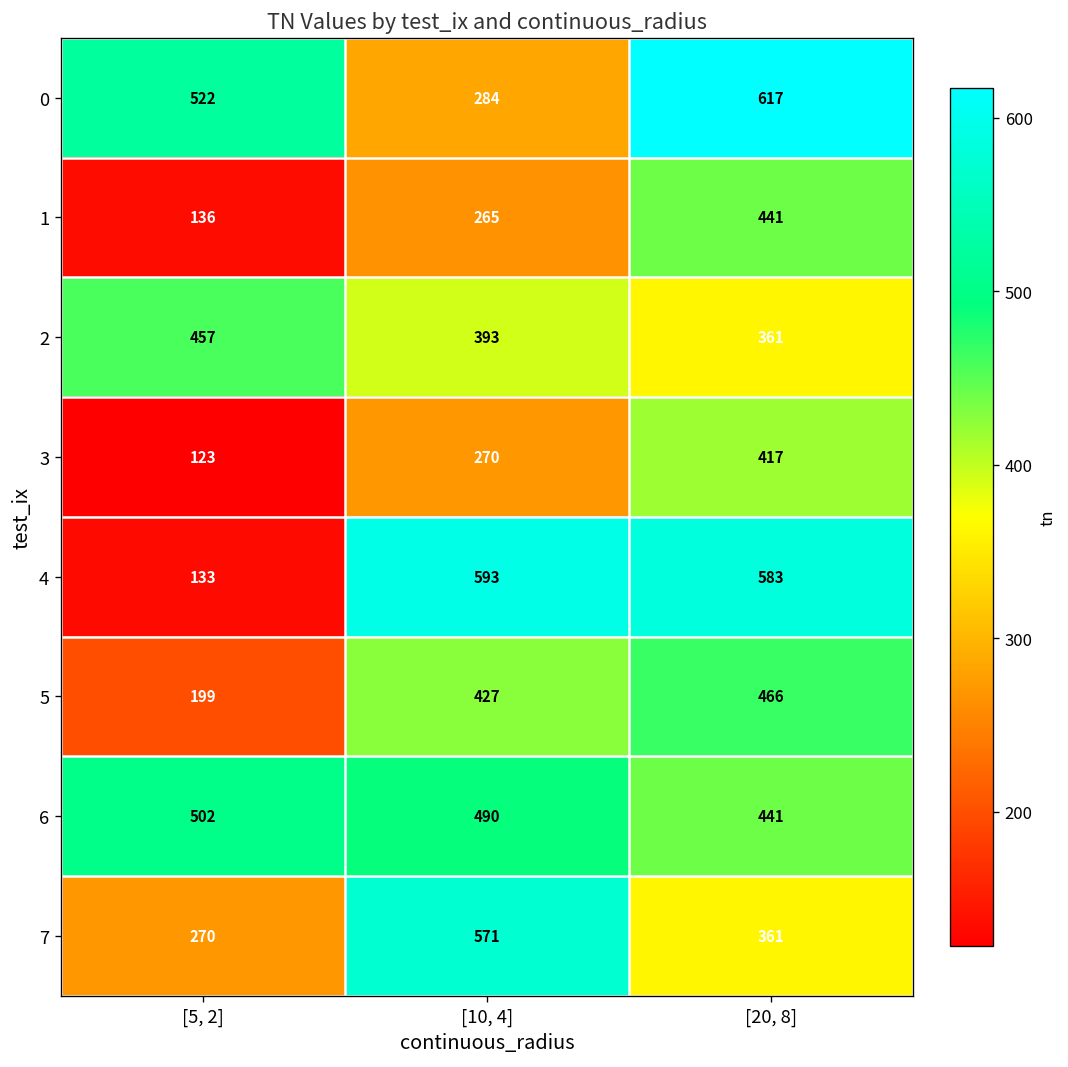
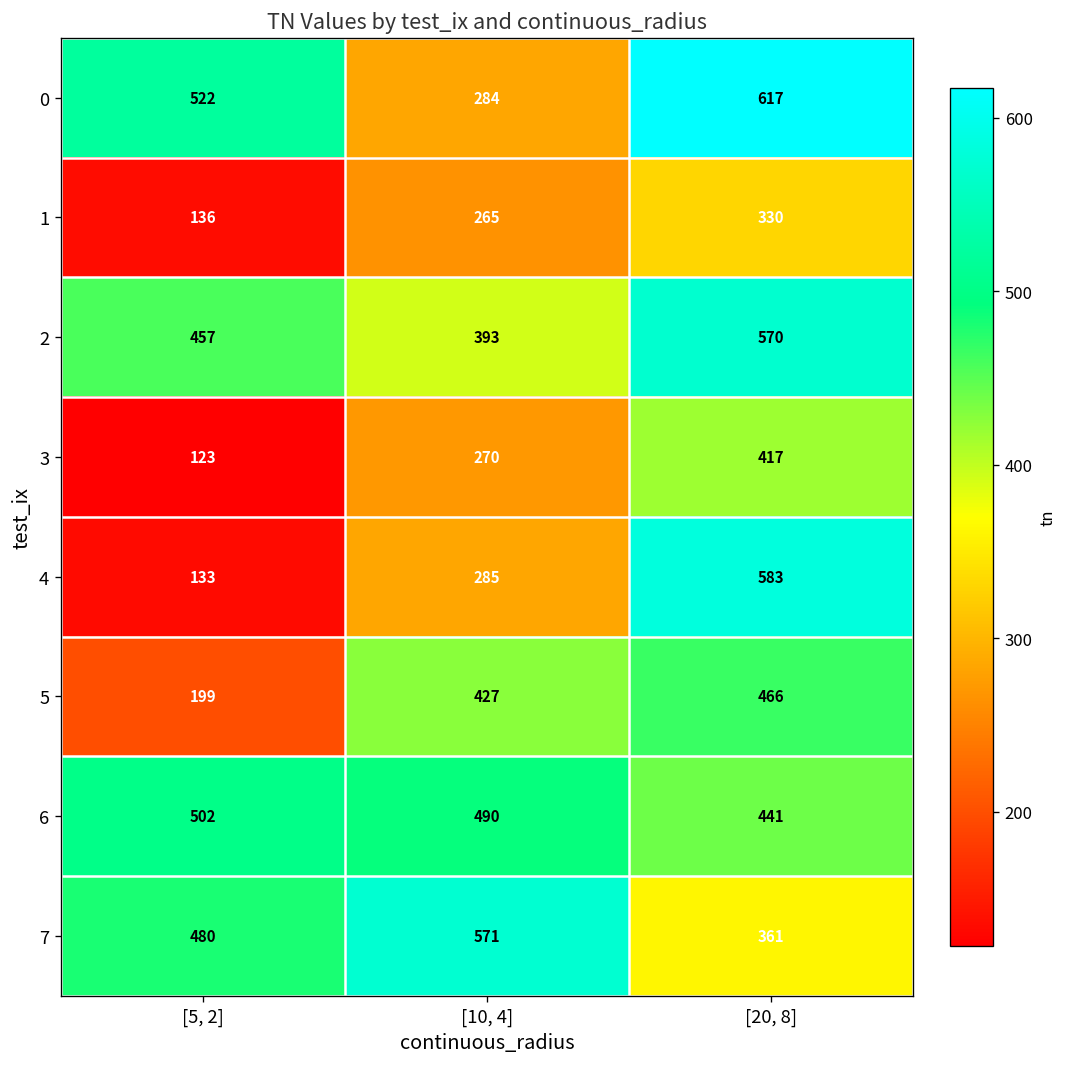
1, [20, 8]: 441 -> 330
2, [20, 8]: 361 -> 570
4, [10, 4]: 593 -> 285
7, [5, 2]: 270 -> 480
